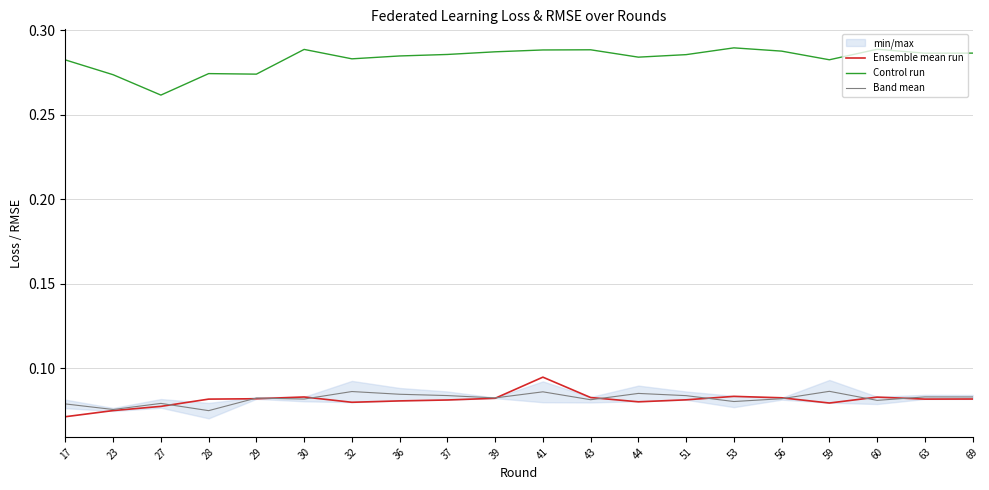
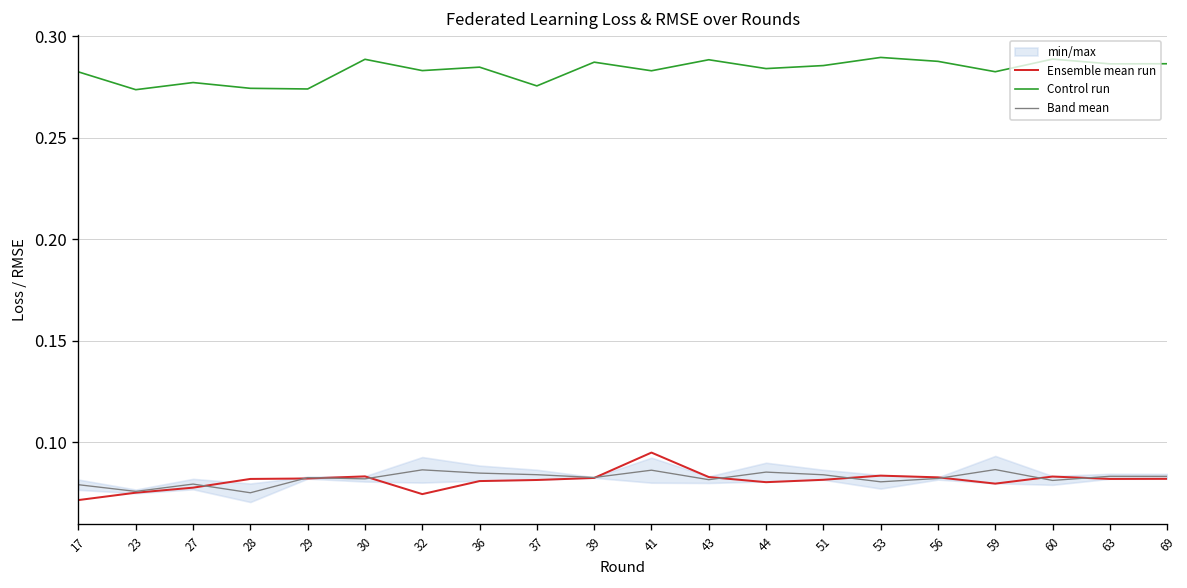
Control run, 27: 0.262 -> 0.277
Ensemble mean run, 32: 0.080 -> 0.074
Control run, 37: 0.286 -> 0.275
Control run, 41: 0.288 -> 0.283
